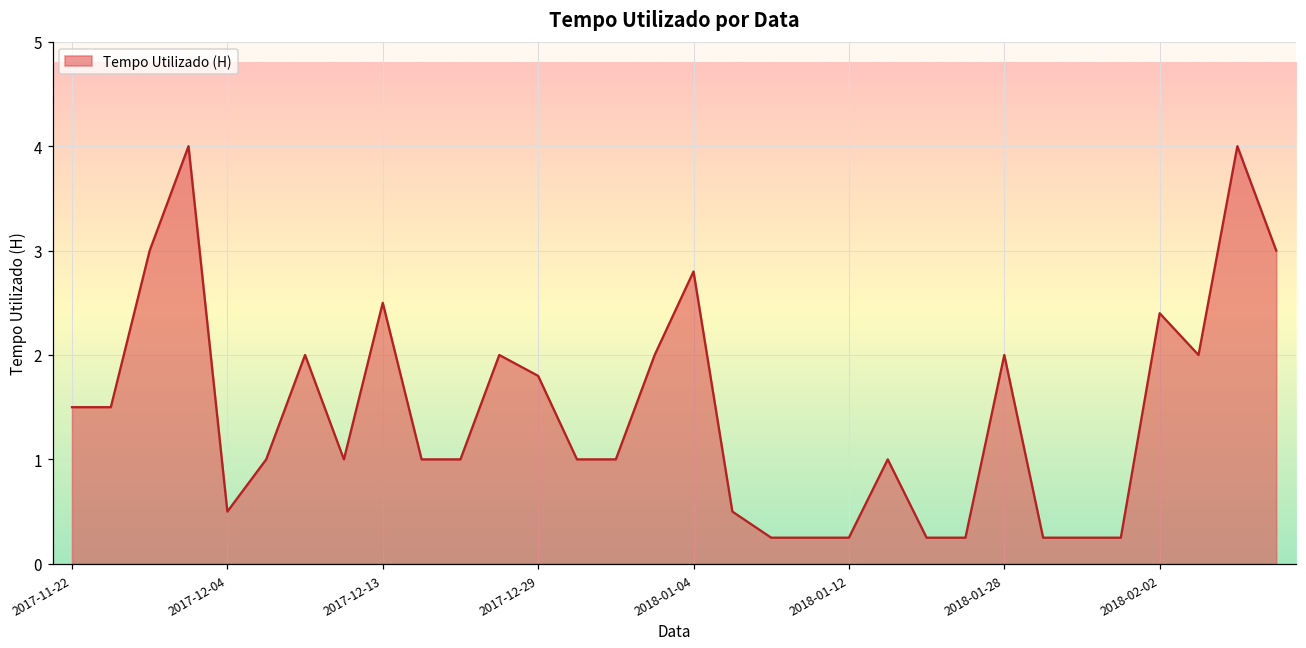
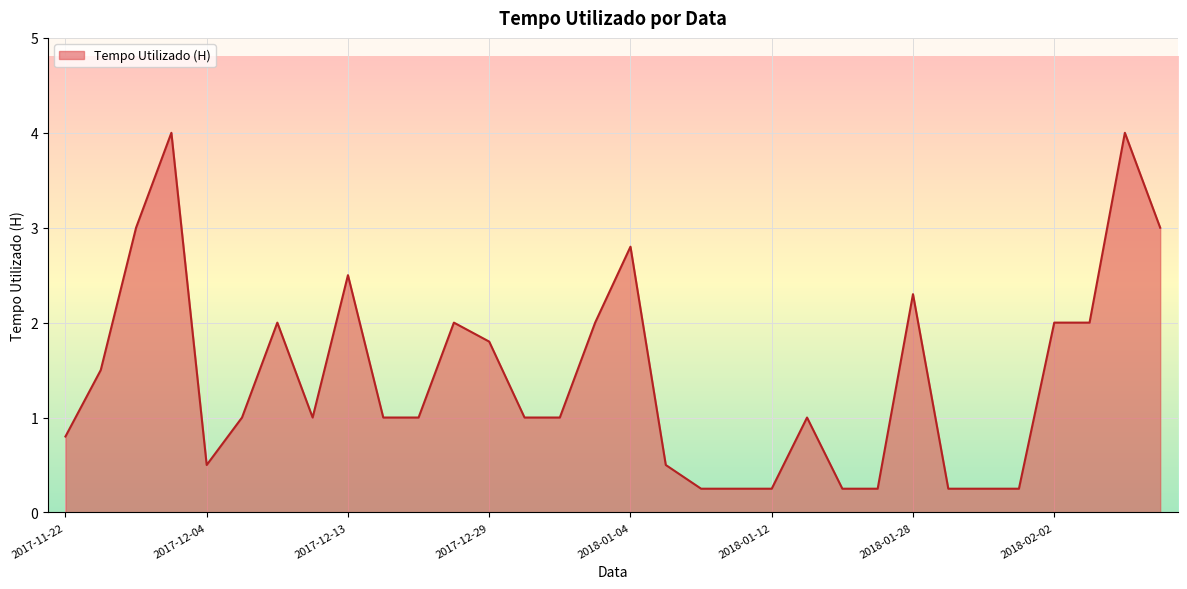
2017-11-22: 1.5 -> 0.8
2018-01-28: 2.0 -> 2.3
2018-02-02: 2.4 -> 2.0
